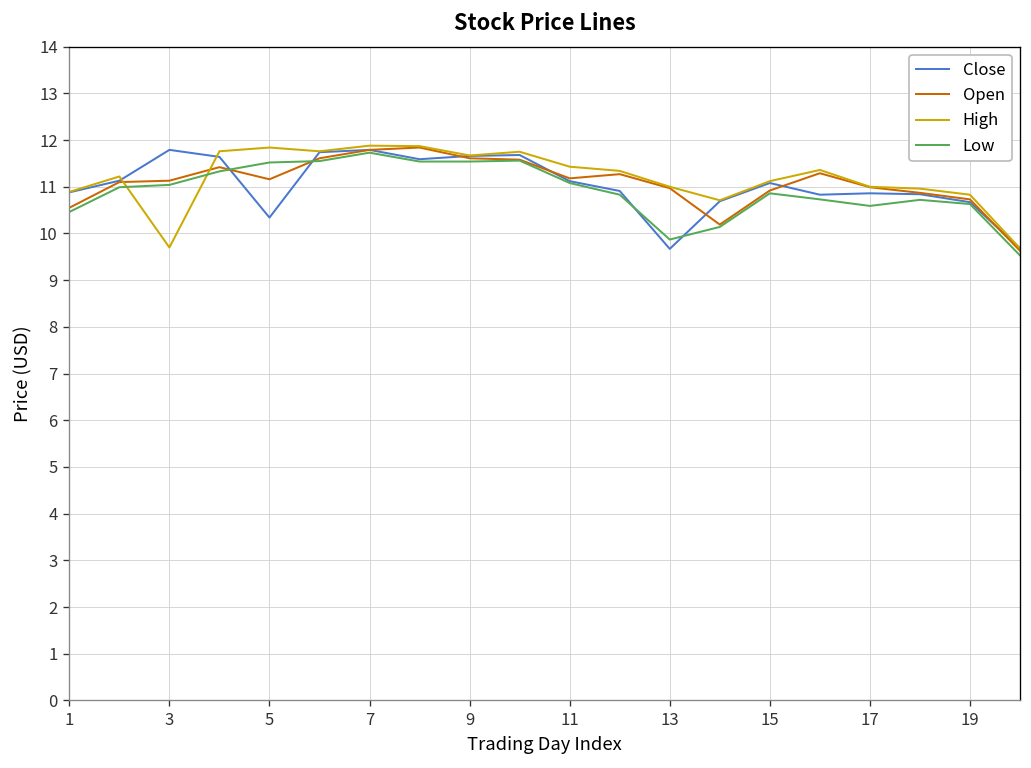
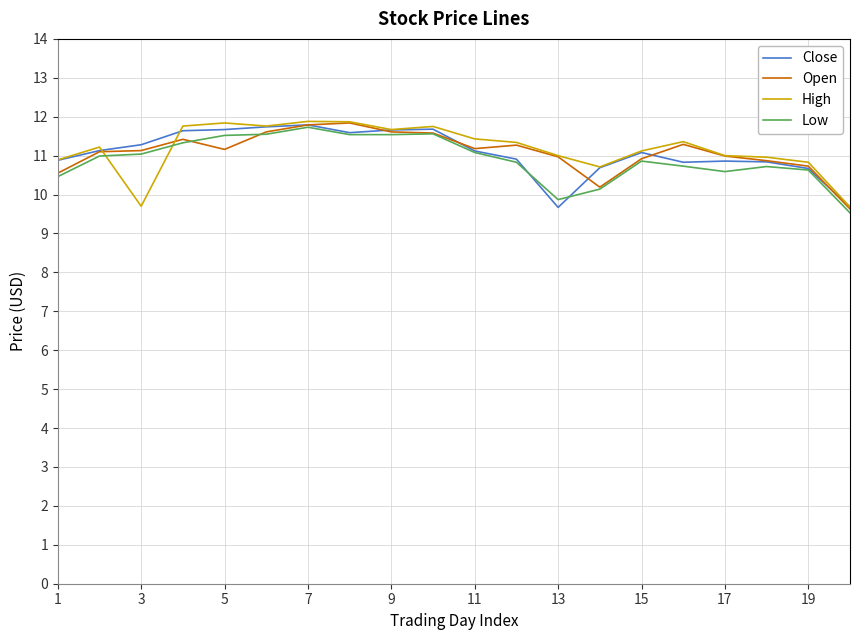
Close, 3: 11.8 -> 11.3
Close, 5: 10.3 -> 11.7
